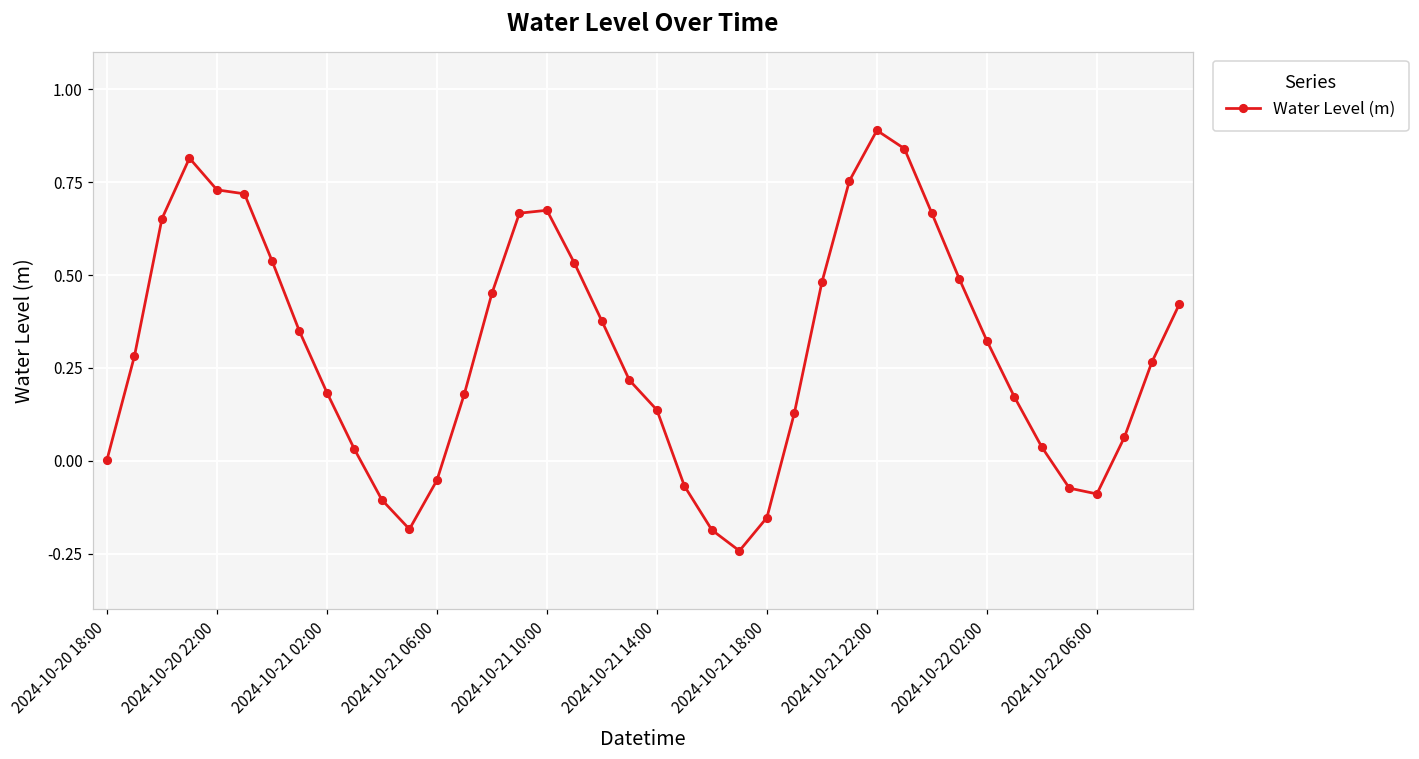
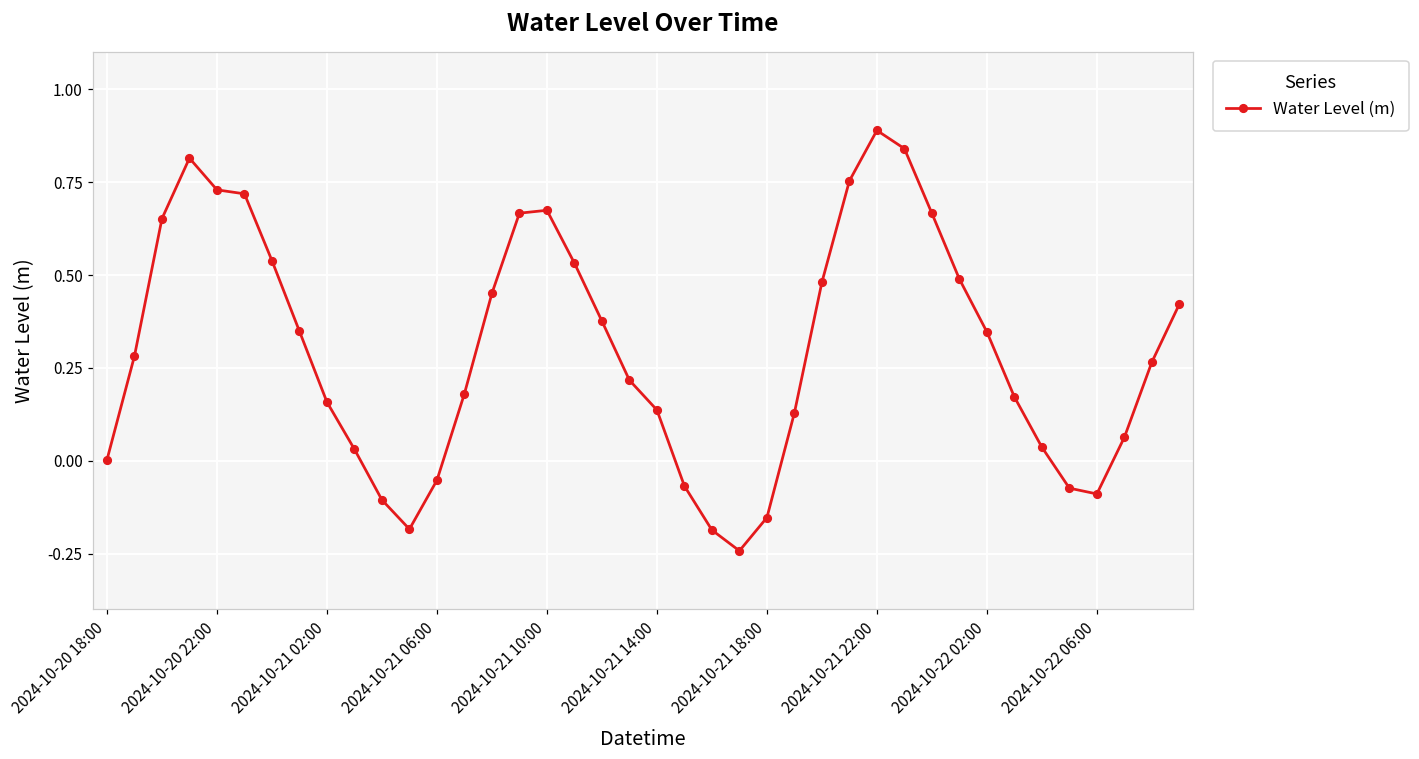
2024-10-21 02:00: 0.18 -> 0.16
2024-10-22 02:00: 0.32 -> 0.35
